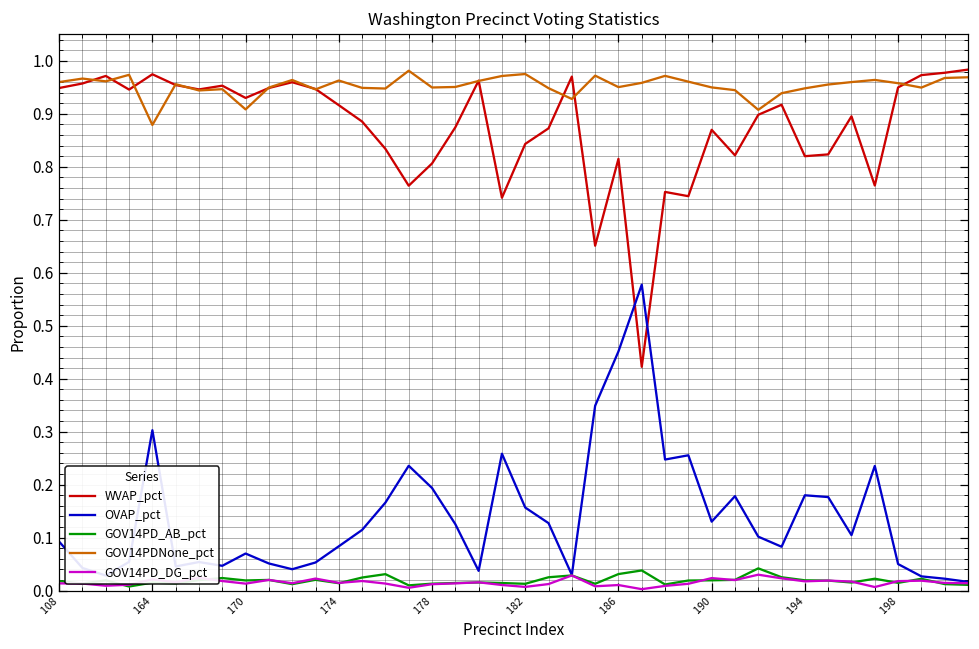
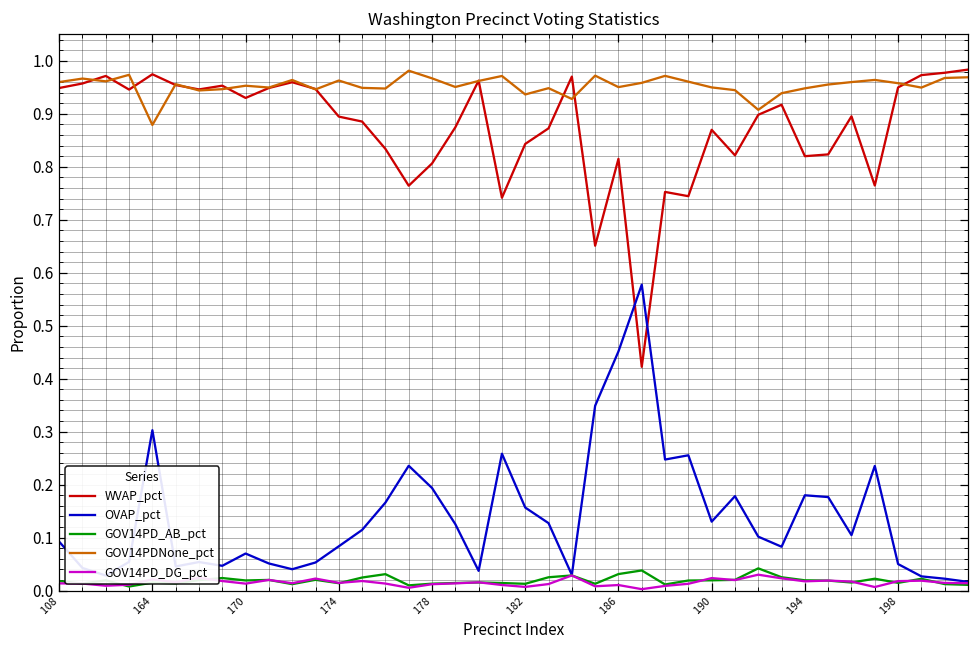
GOV14PDNone_pct, 170: 0.91 -> 0.95
WVAP_pct, 174: 0.92 -> 0.89
GOV14PDNone_pct, 178: 0.95 -> 0.97
GOV14PDNone_pct, 182: 0.98 -> 0.94
